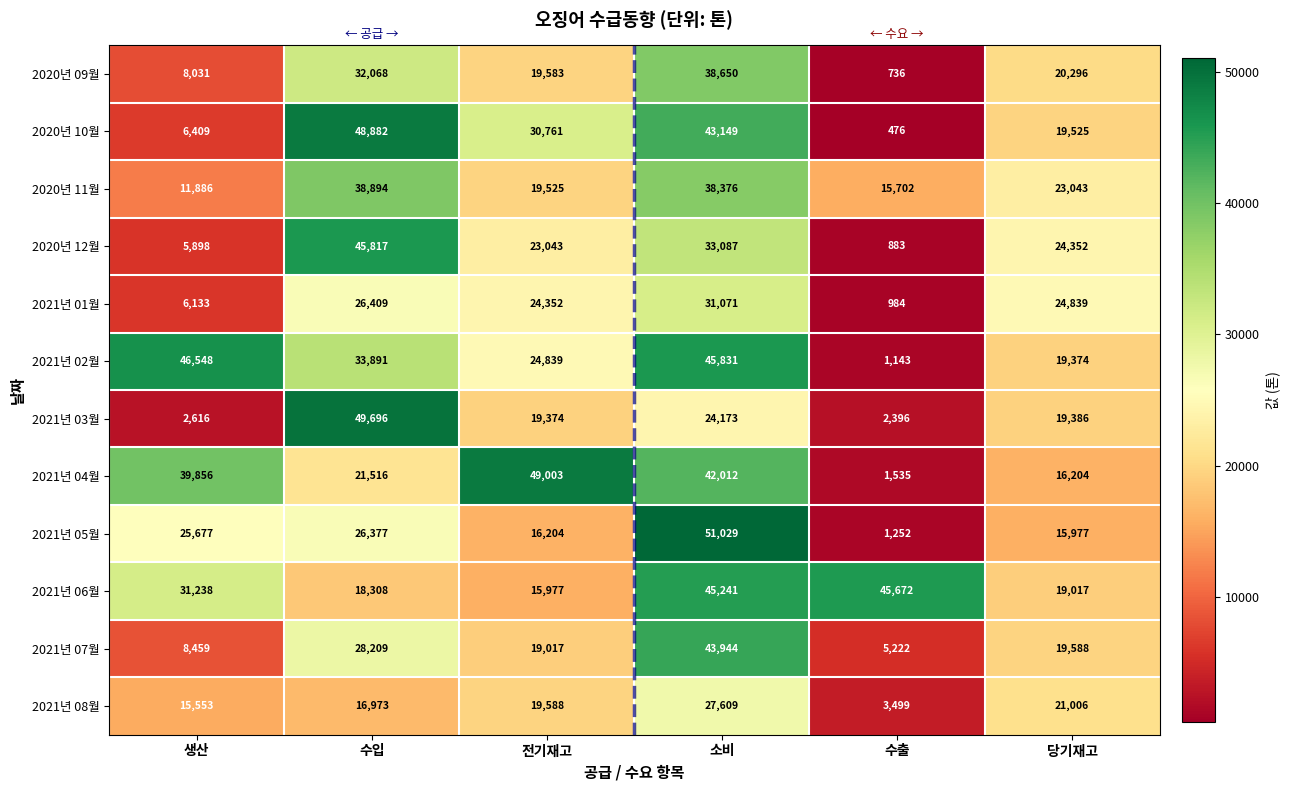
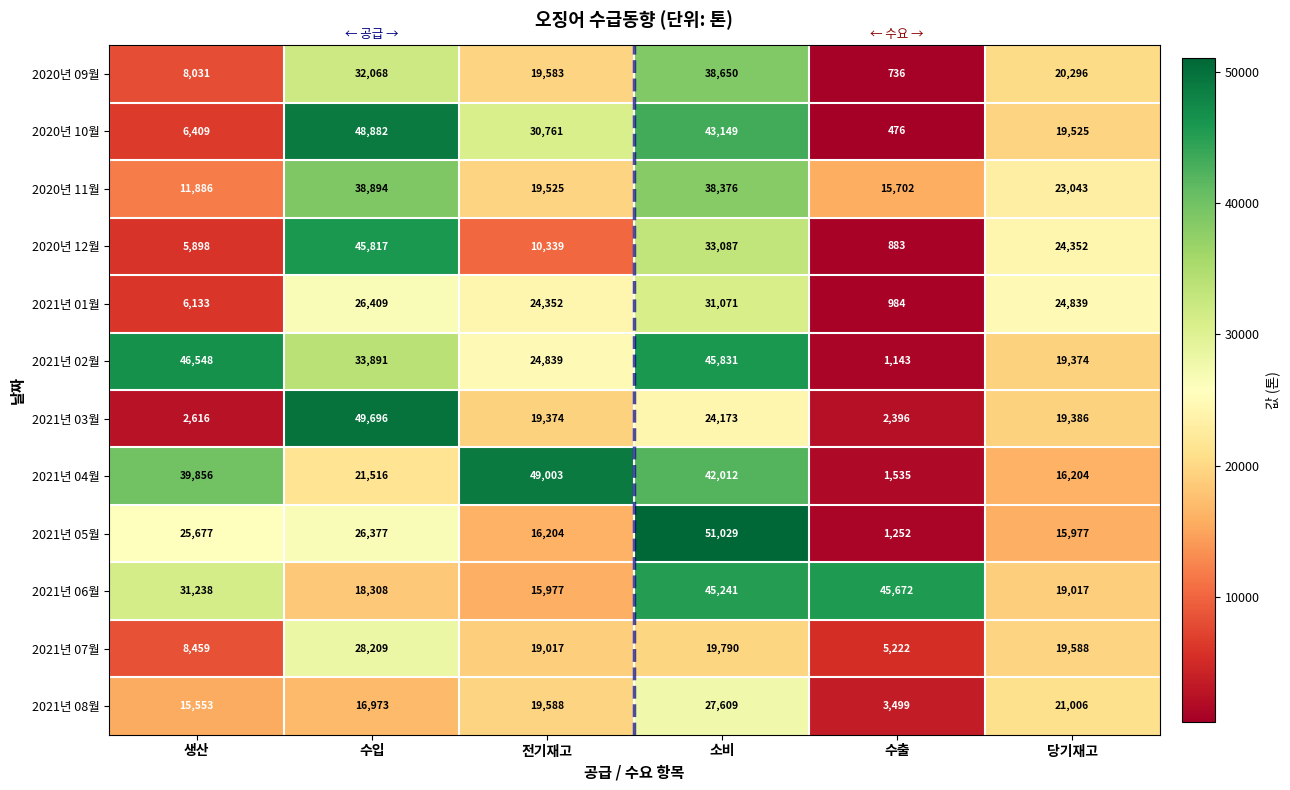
2020년 12월, 전기재고: 23,043 -> 10,339
2021년 07월, 소비: 43,944 -> 19,790
